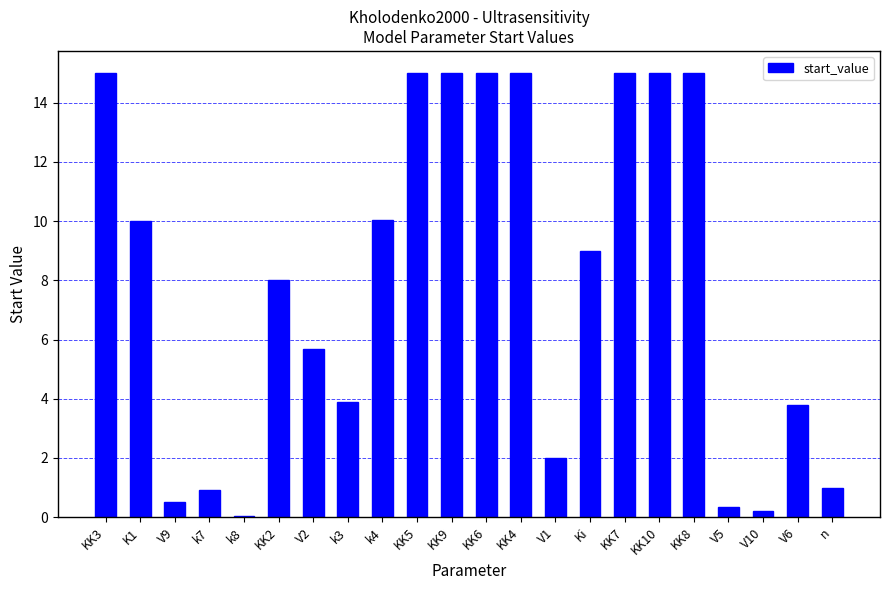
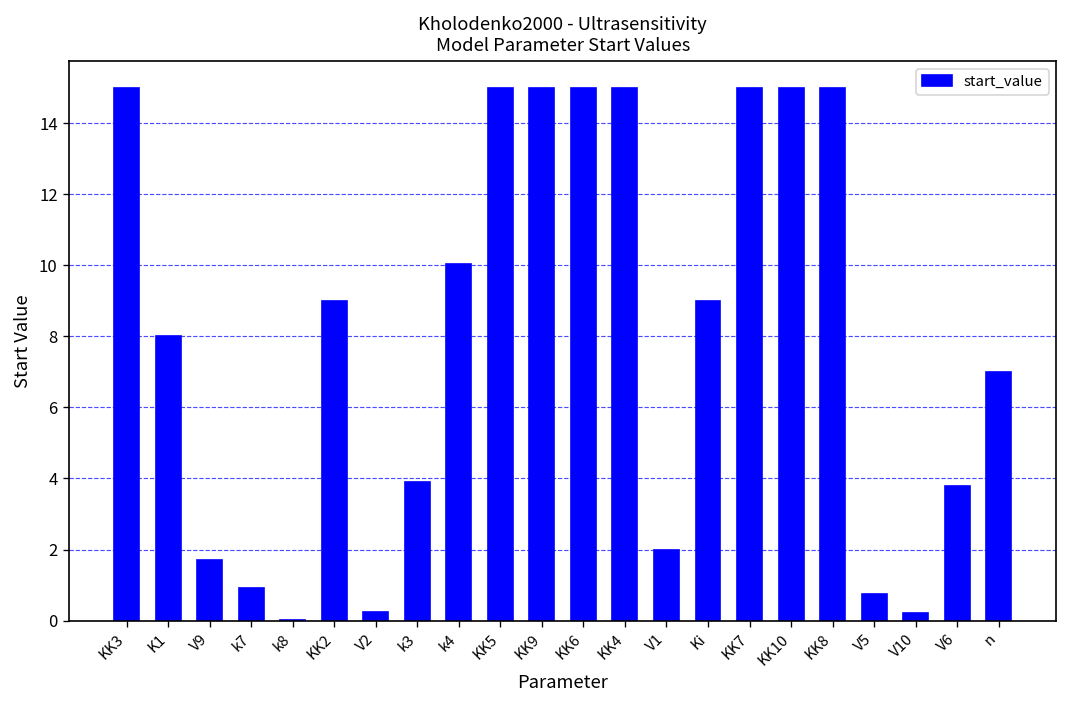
K1: 10 -> 8
V9: 0.5 -> 1.7
KK2: 8 -> 9
V2: 5.7 -> 0.3
V5: 0.3 -> 0.8
n: 1 -> 7
